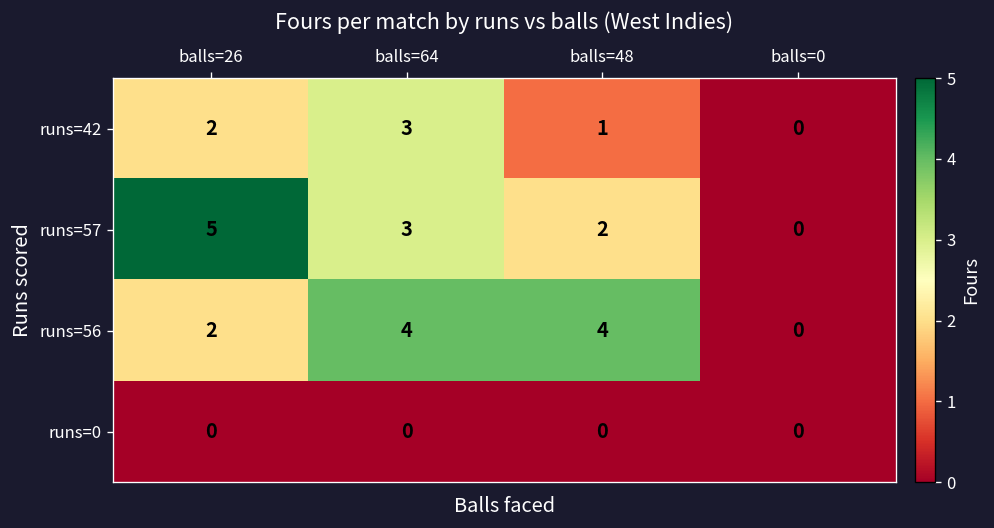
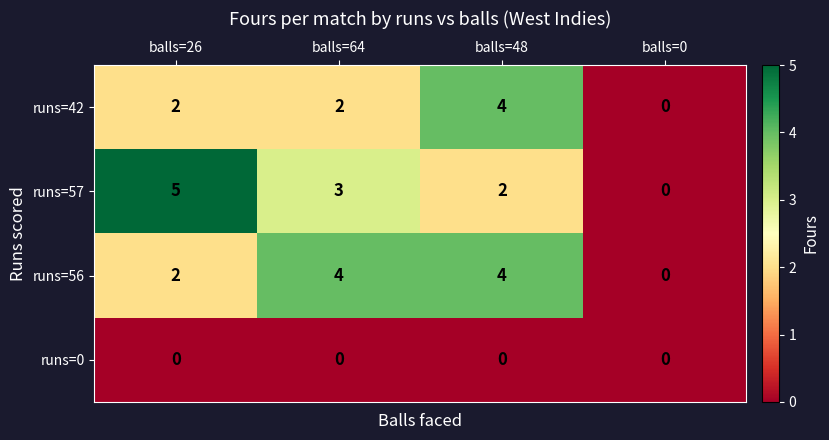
runs=42, balls=64: 3 -> 2
runs=42, balls=48: 1 -> 4
